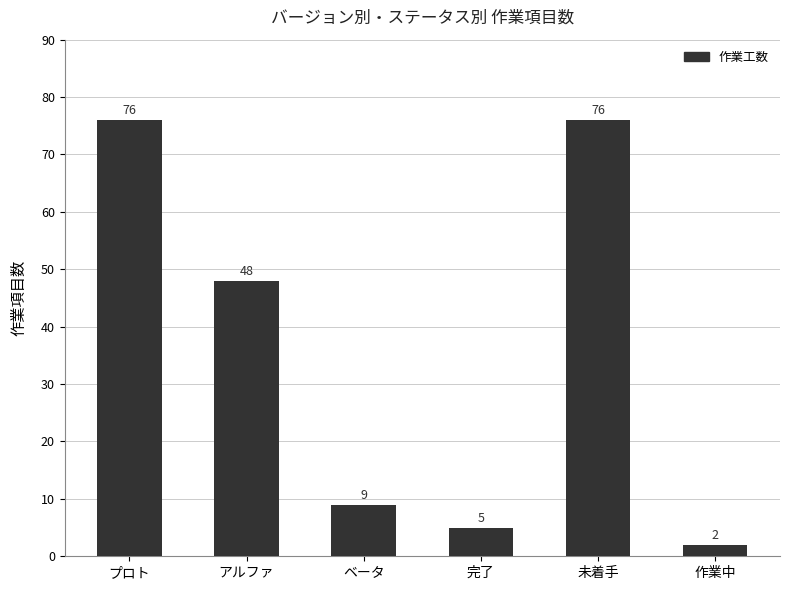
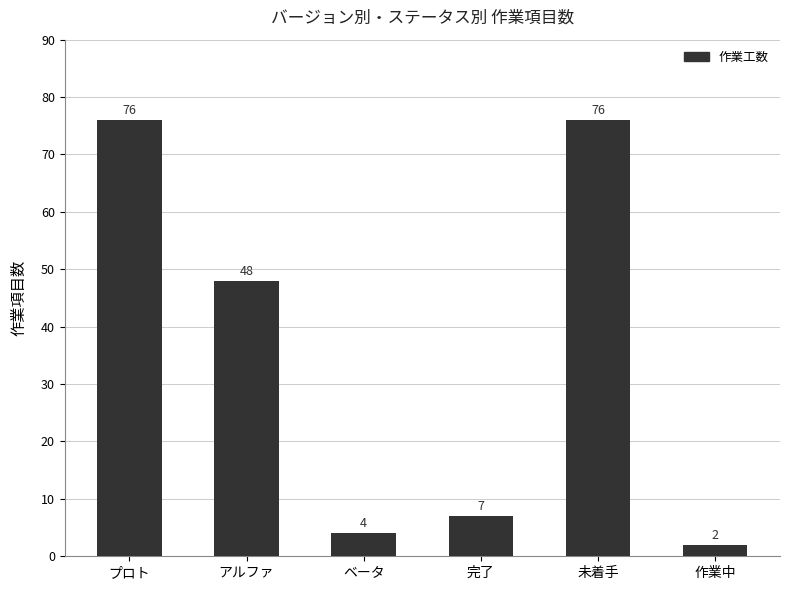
ベータ: 9 -> 4
完了: 5 -> 7
